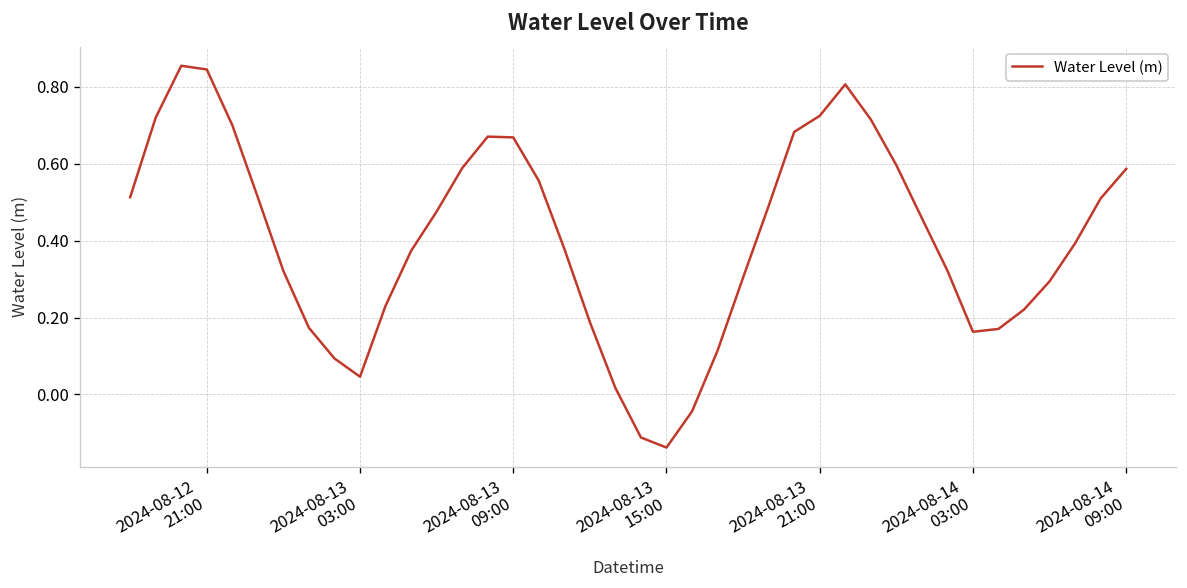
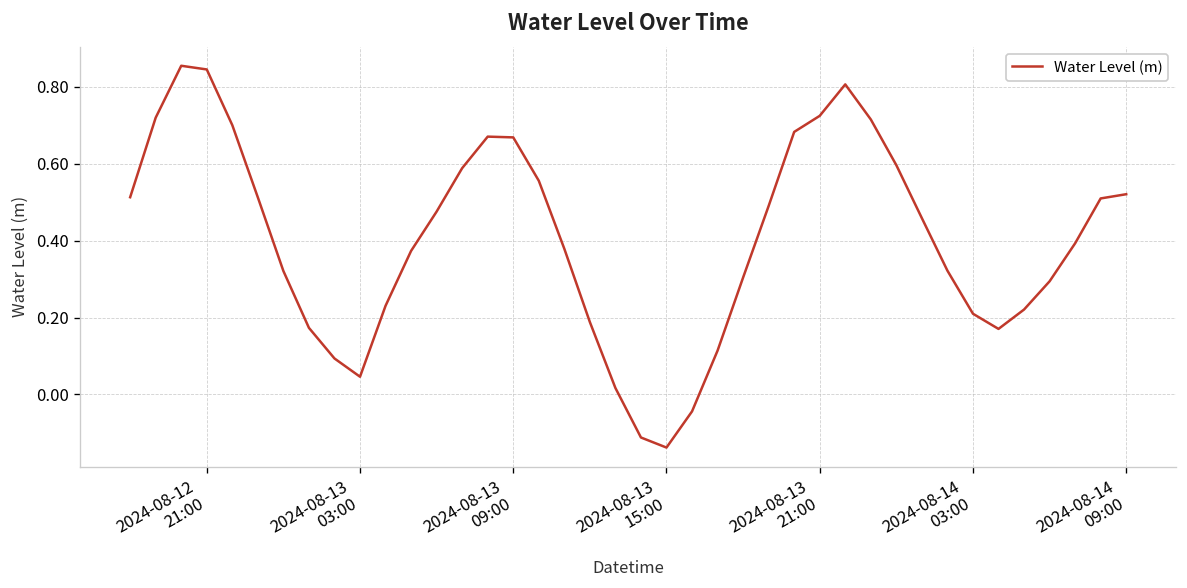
2024-08-14 03:00: 0.16 -> 0.21
2024-08-14 09:00: 0.59 -> 0.52
